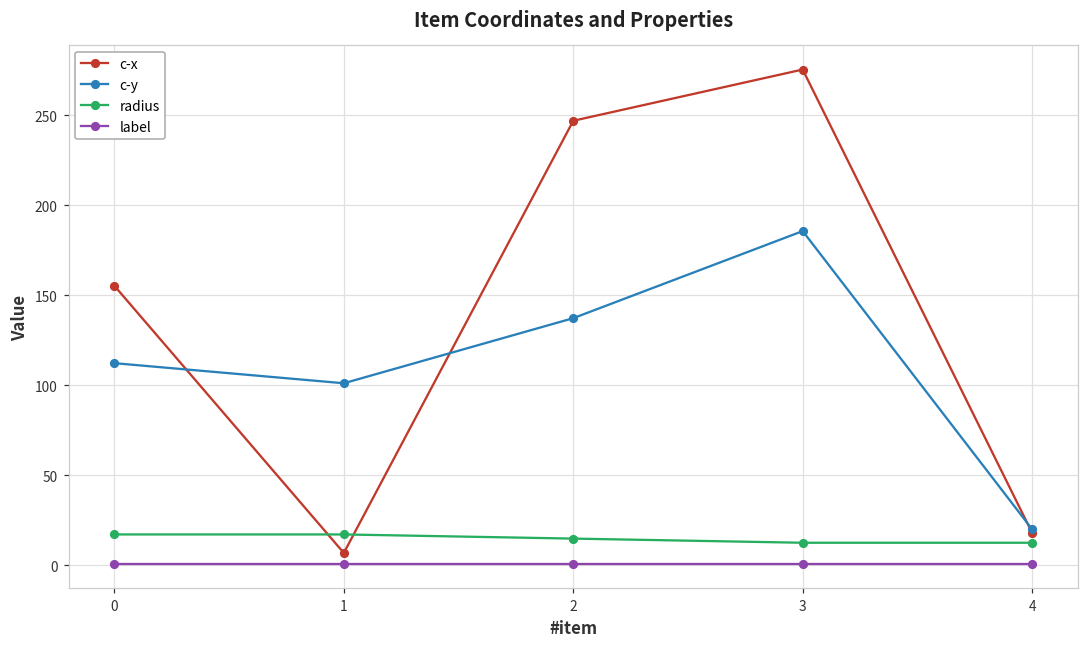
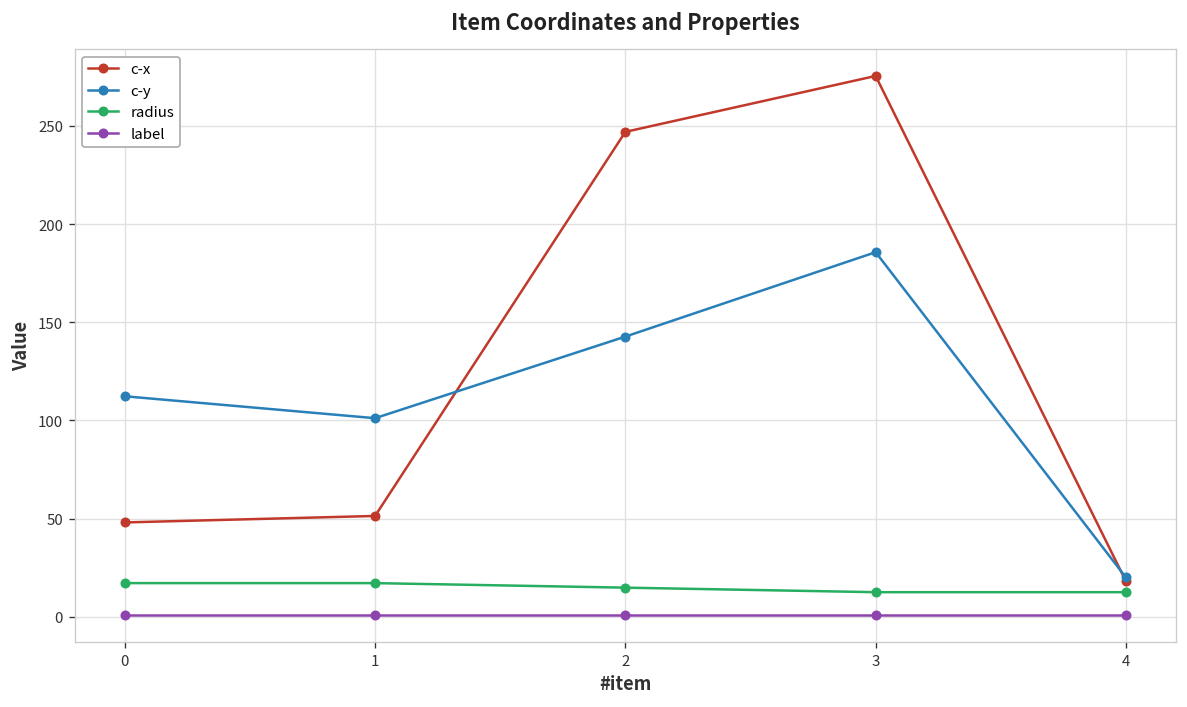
c-x, 0: 155 -> 48
c-x, 1: 7 -> 51
c-y, 2: 137 -> 143
